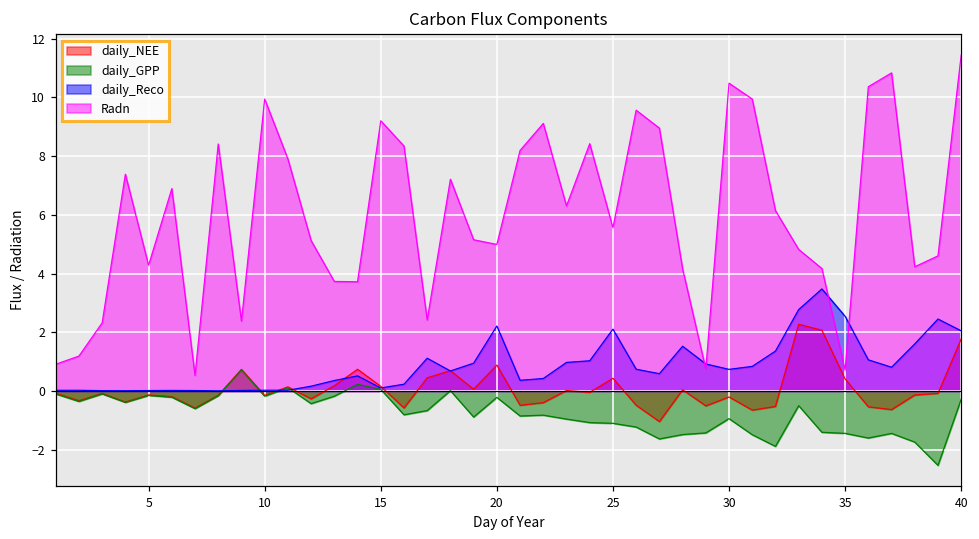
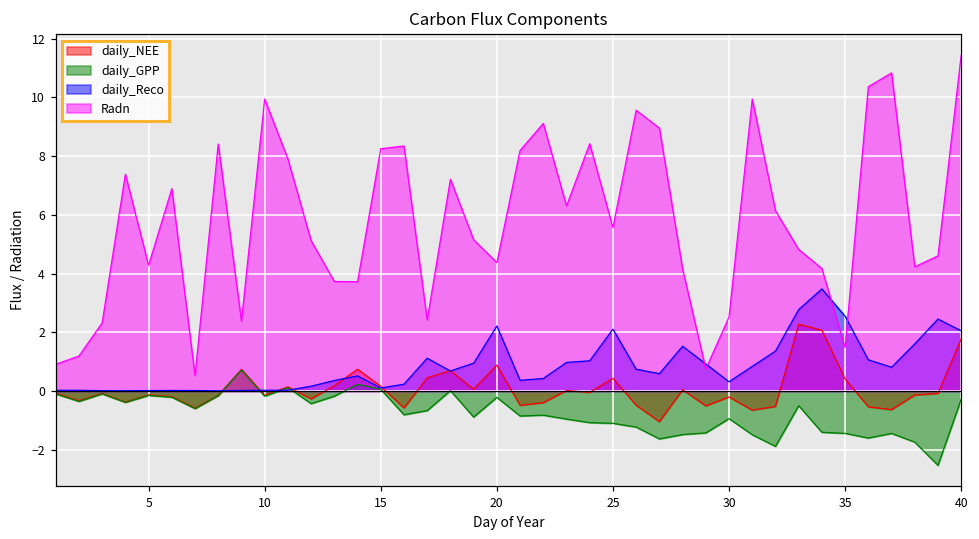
Radn, 15: 9.2 -> 8.3
Radn, 20: 5.0 -> 4.4
daily_Reco, 30: 0.7 -> 0.3
Radn, 30: 10.5 -> 2.5
Radn, 35: 0.7 -> 1.5
